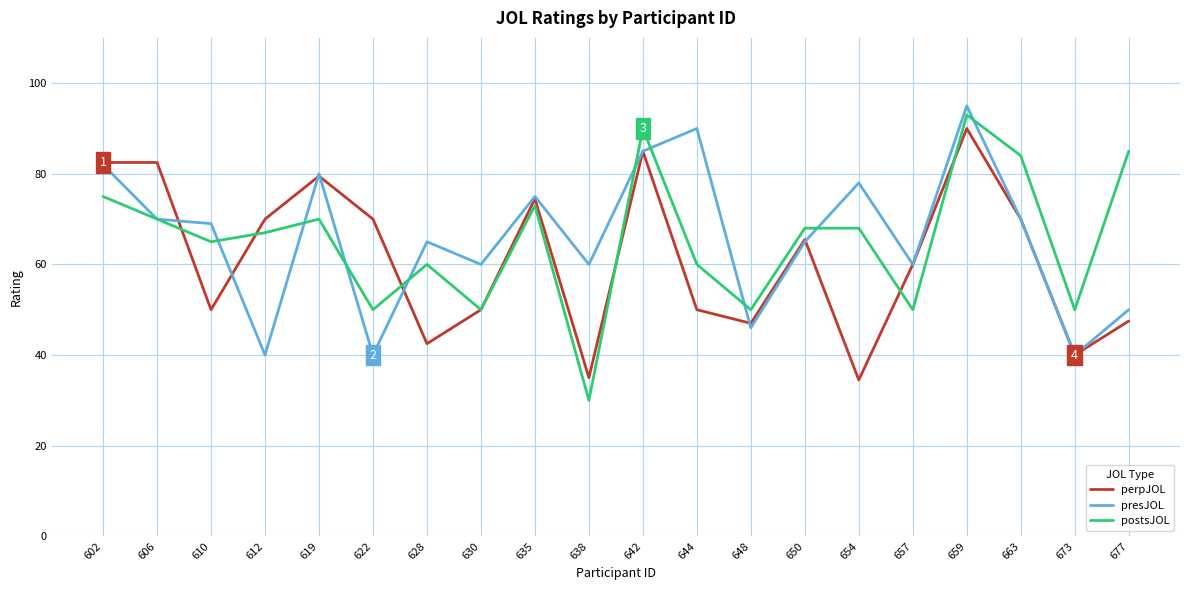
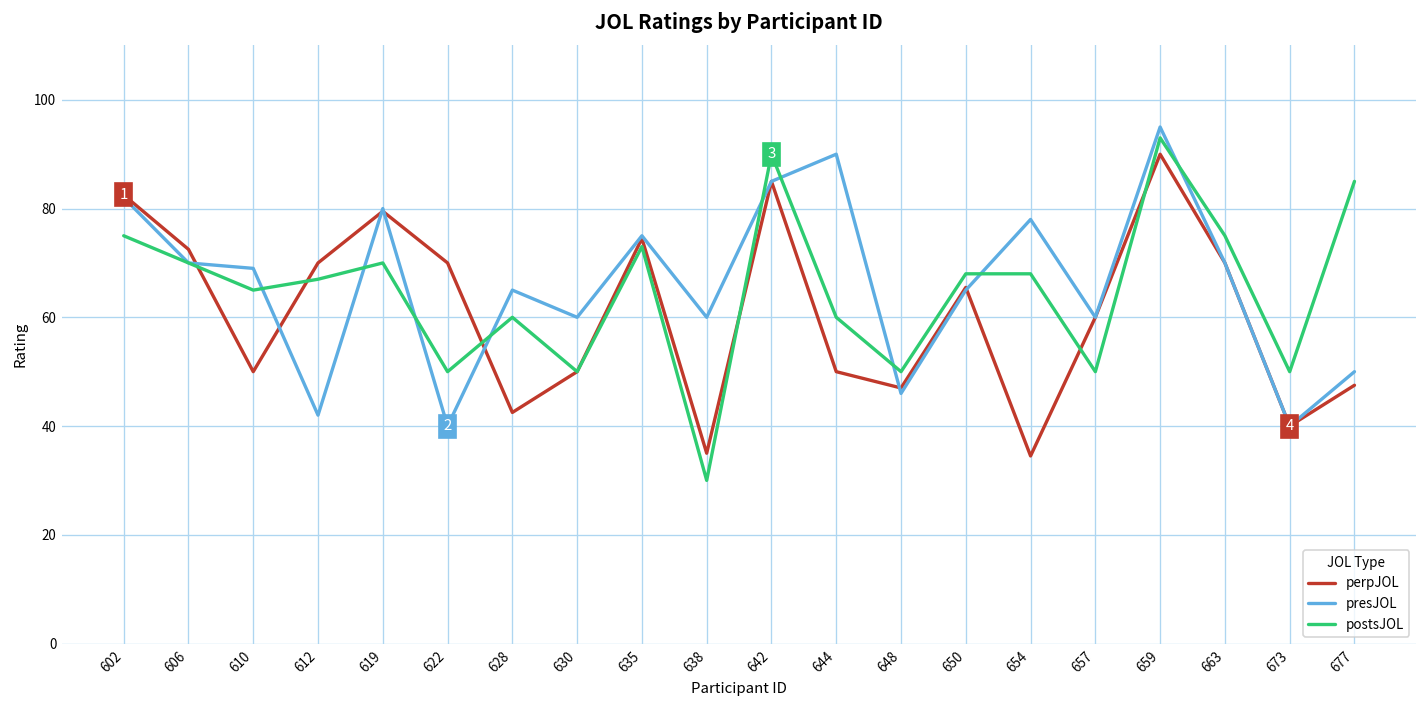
perpJOL, 606: 83 -> 73
presJOL, 612: 40 -> 42
postsJOL, 663: 84 -> 75
